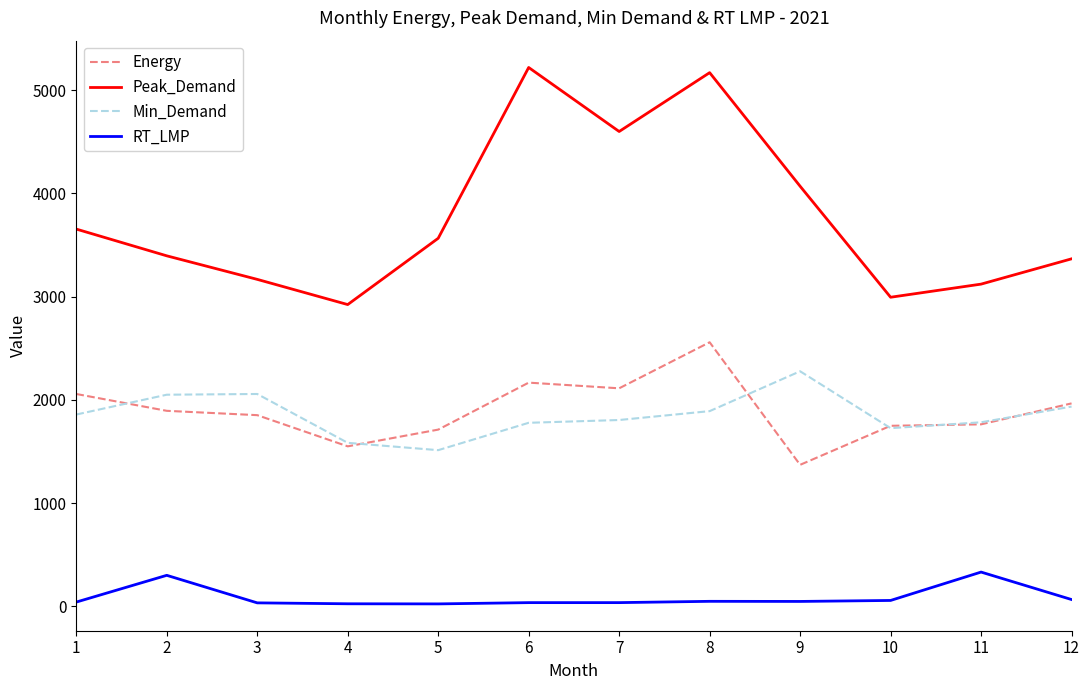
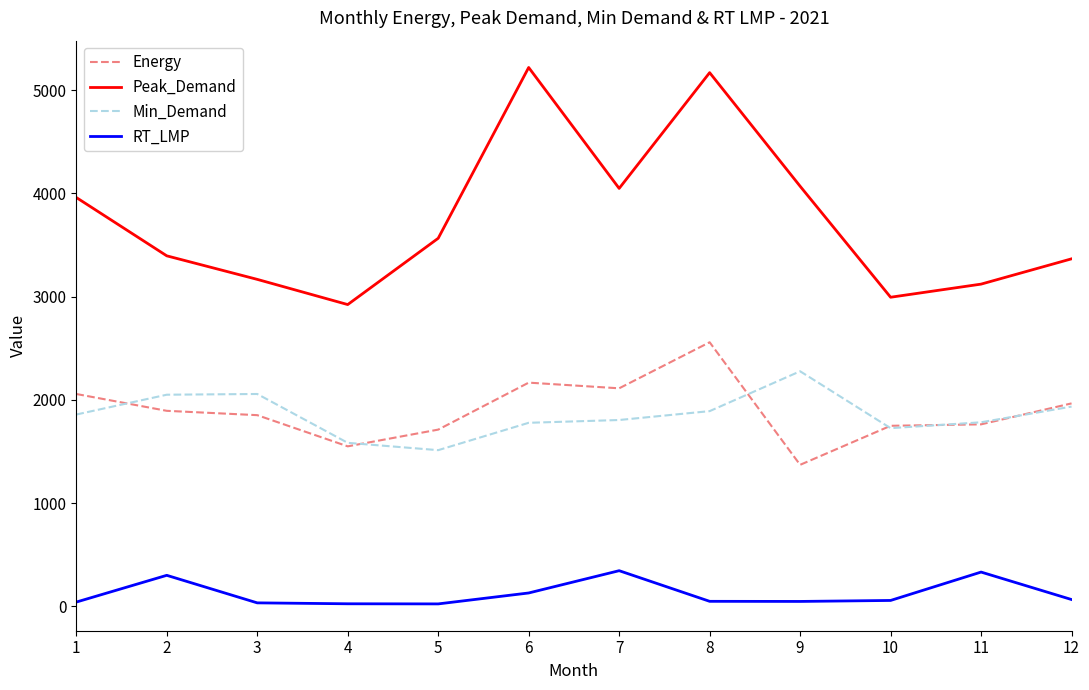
Peak_Demand, 1: 3660 -> 3960
RT_LMP, 6: 40 -> 130
Peak_Demand, 7: 4600 -> 4050
RT_LMP, 7: 40 -> 350
